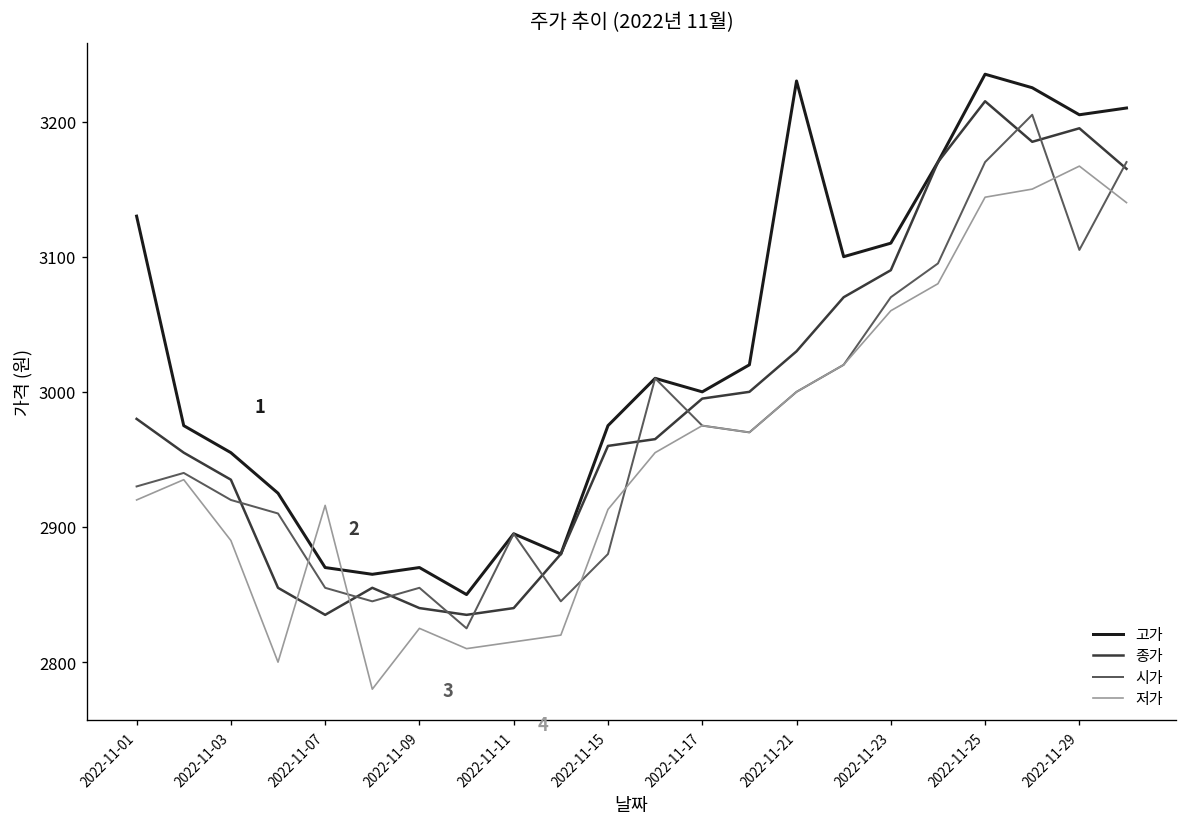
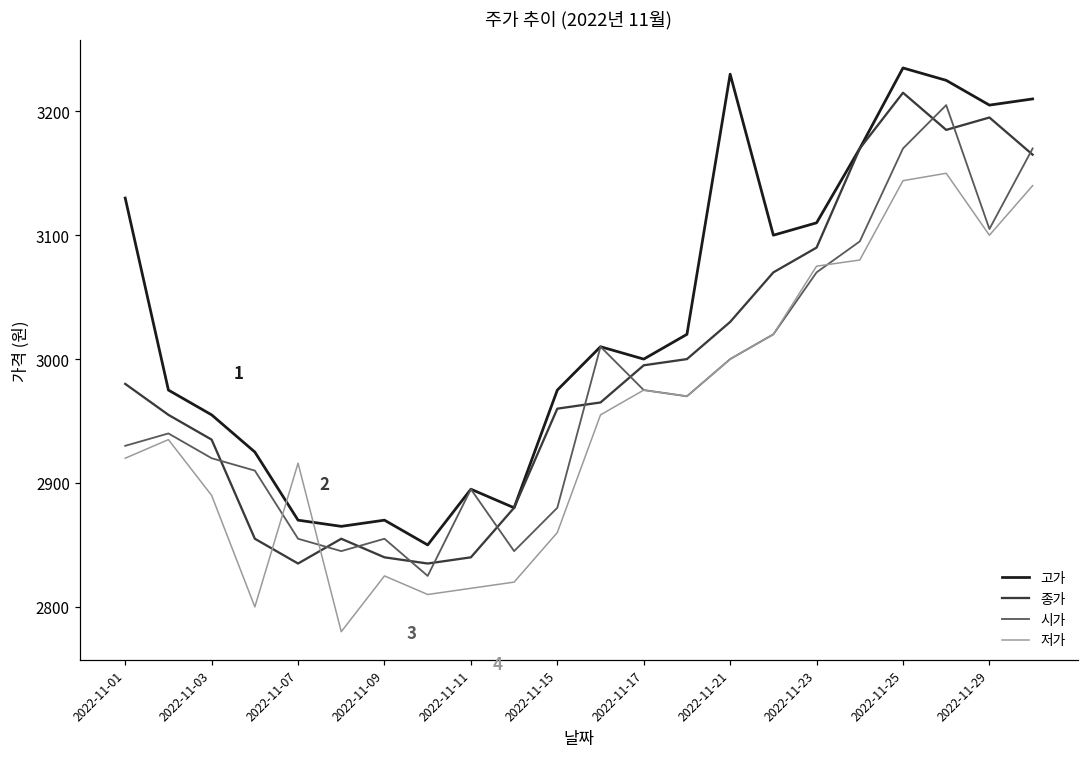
저가, 2022-11-15: 2913 -> 2860
저가, 2022-11-23: 3060 -> 3075
저가, 2022-11-29: 3167 -> 3100
